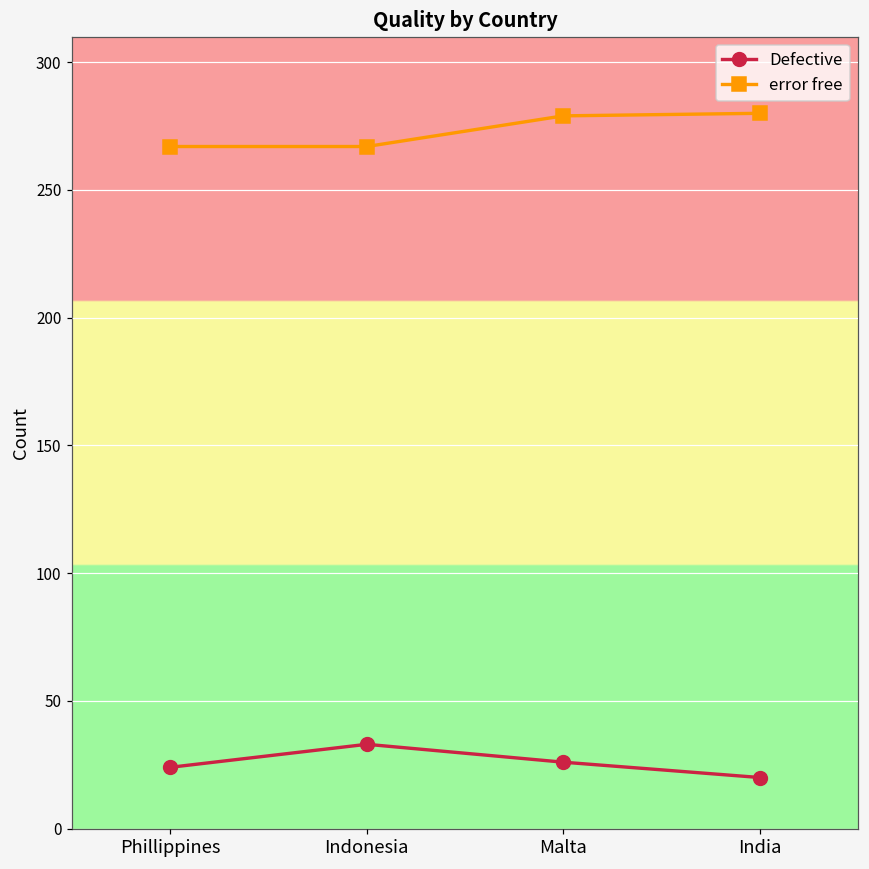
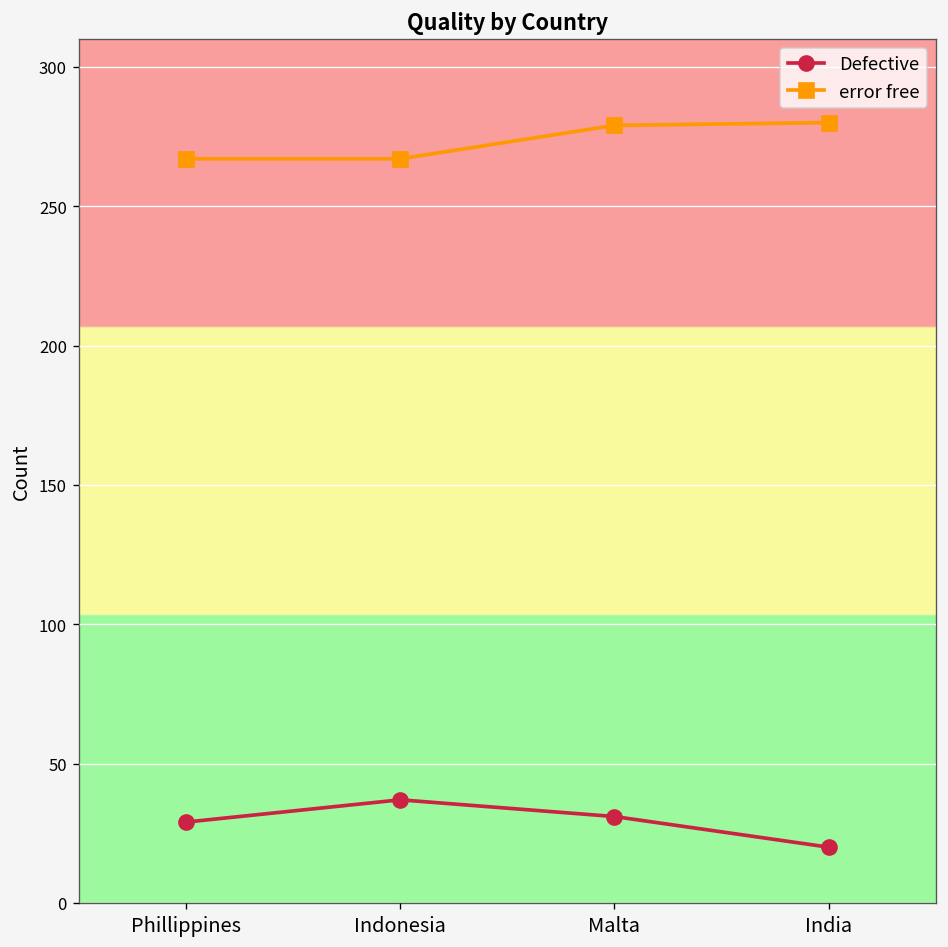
Defective, Phillippines: 24 -> 29
Defective, Indonesia: 33 -> 37
Defective, Malta: 26 -> 31
